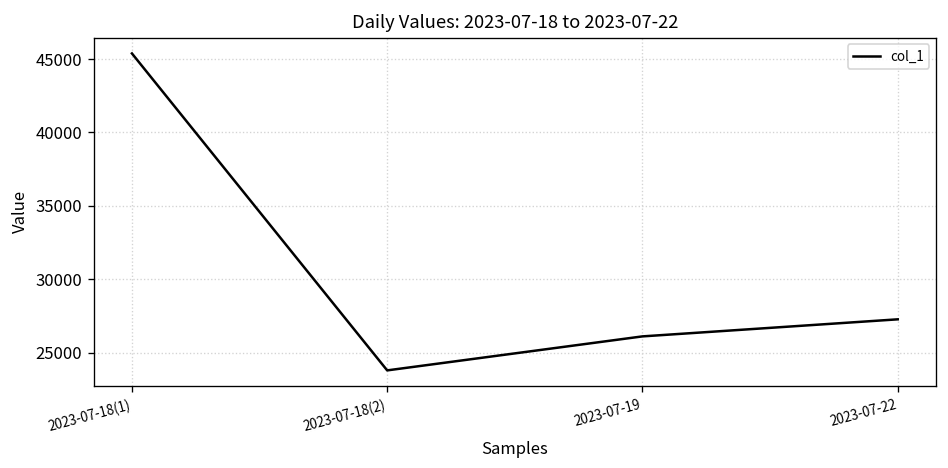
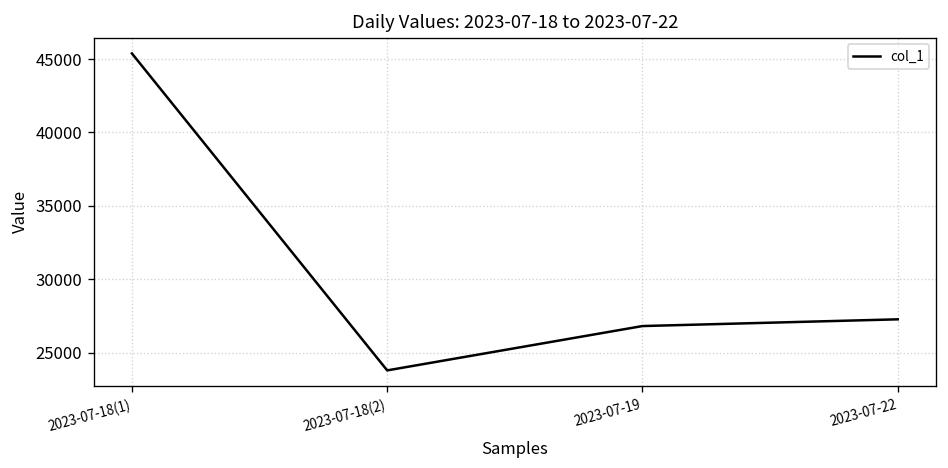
2023-07-19: 26100 -> 26800
